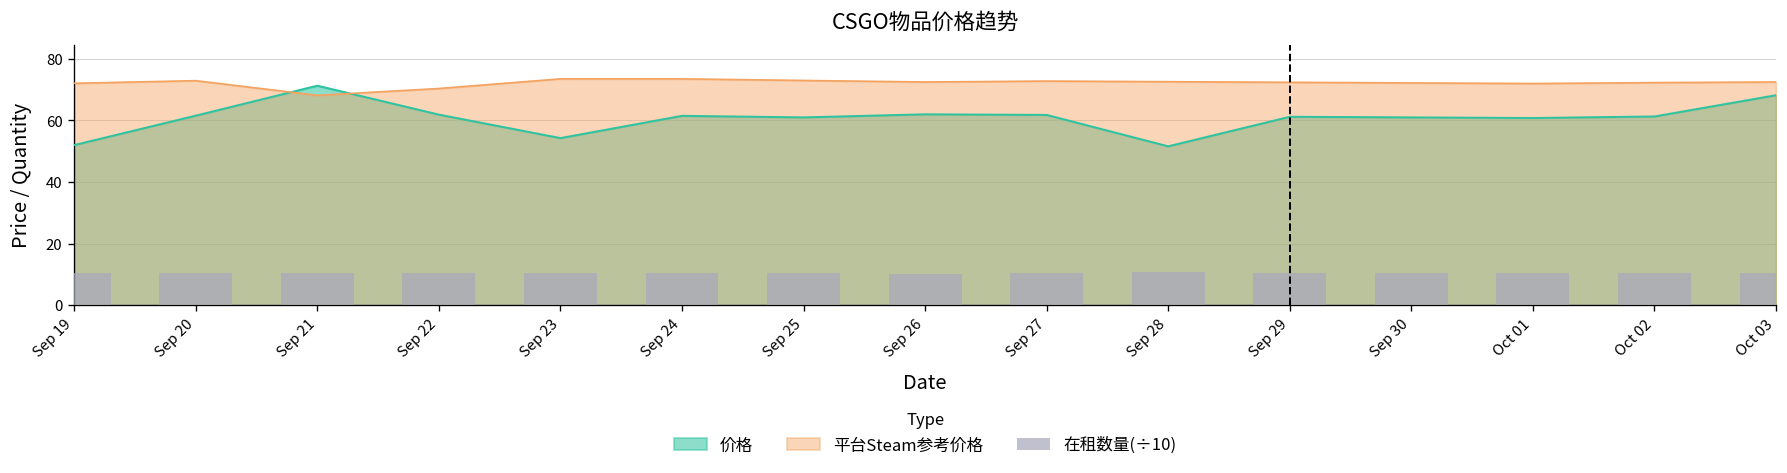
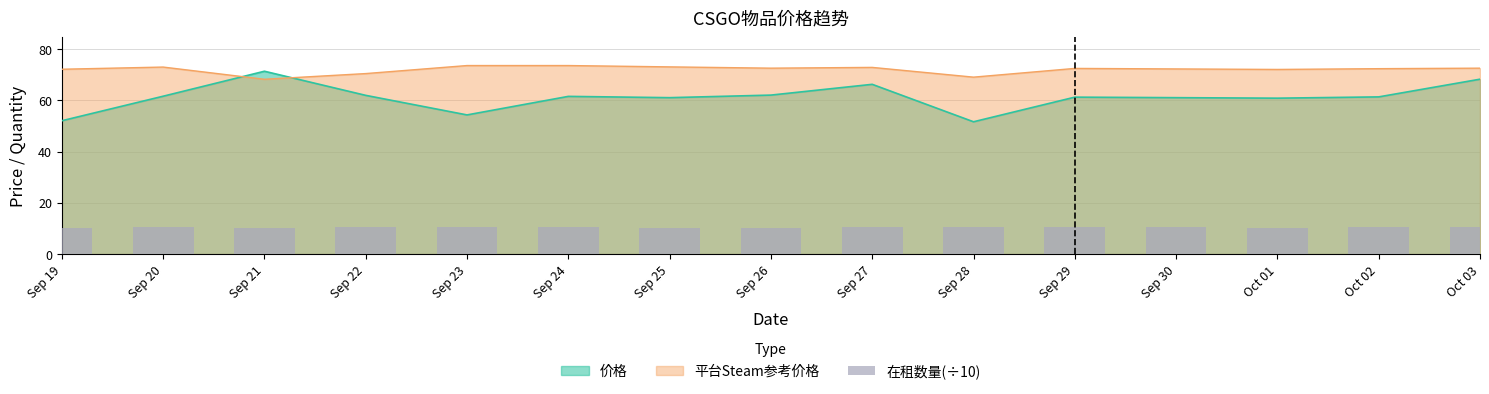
价格, Sep 27: 62 -> 66
平台Steam参考价格, Sep 28: 73 -> 69
